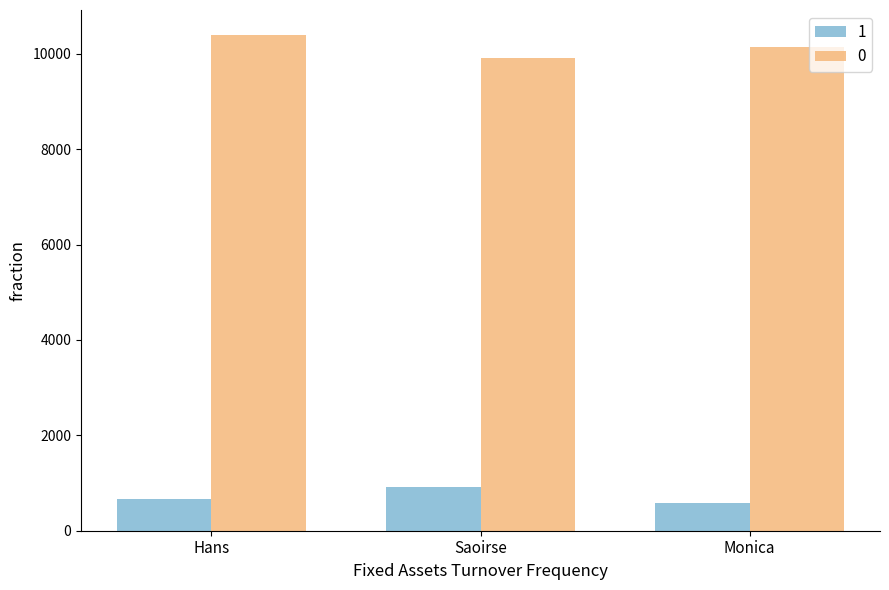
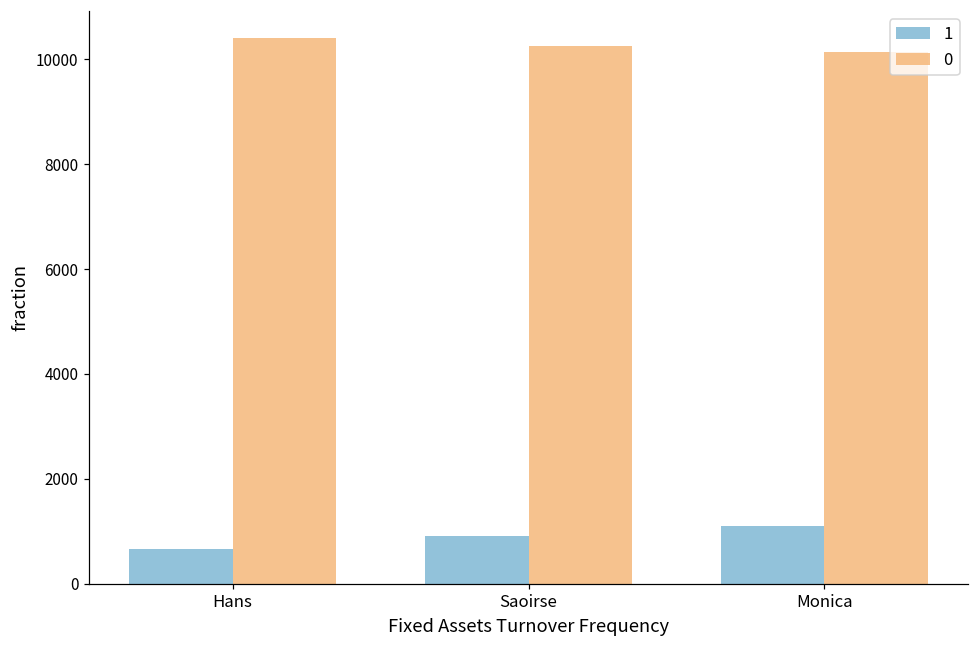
0, Saoirse: 9900 -> 10200
1, Monica: 600 -> 1100
